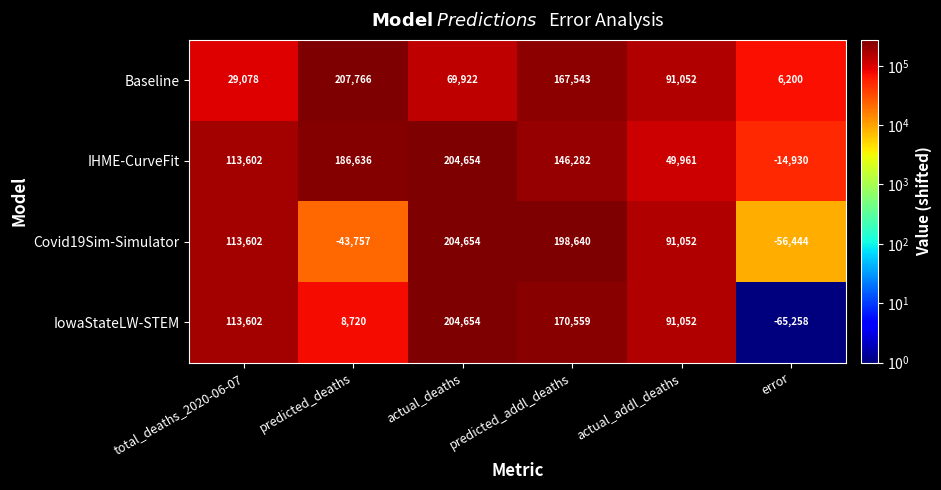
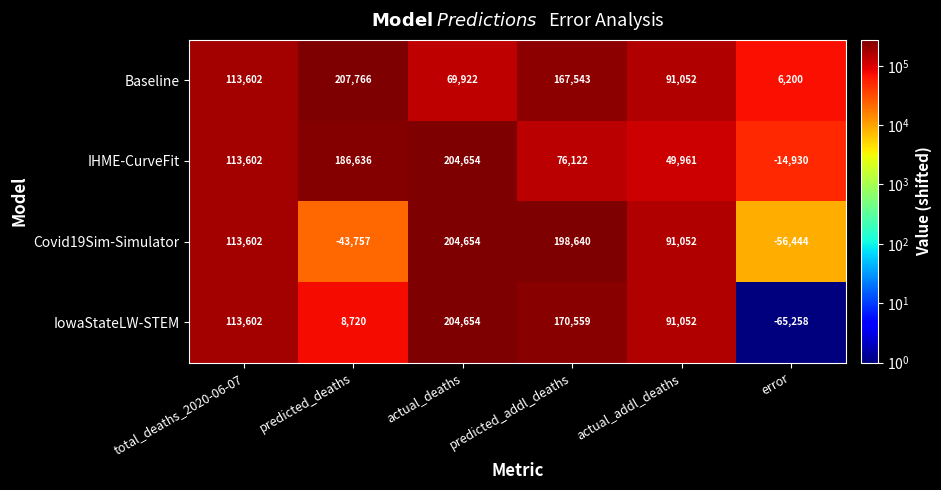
Baseline, total_deaths_2020-06-07: 29,078 -> 113,602
IHME-CurveFit, predicted_addl_deaths: 146,282 -> 76,122
